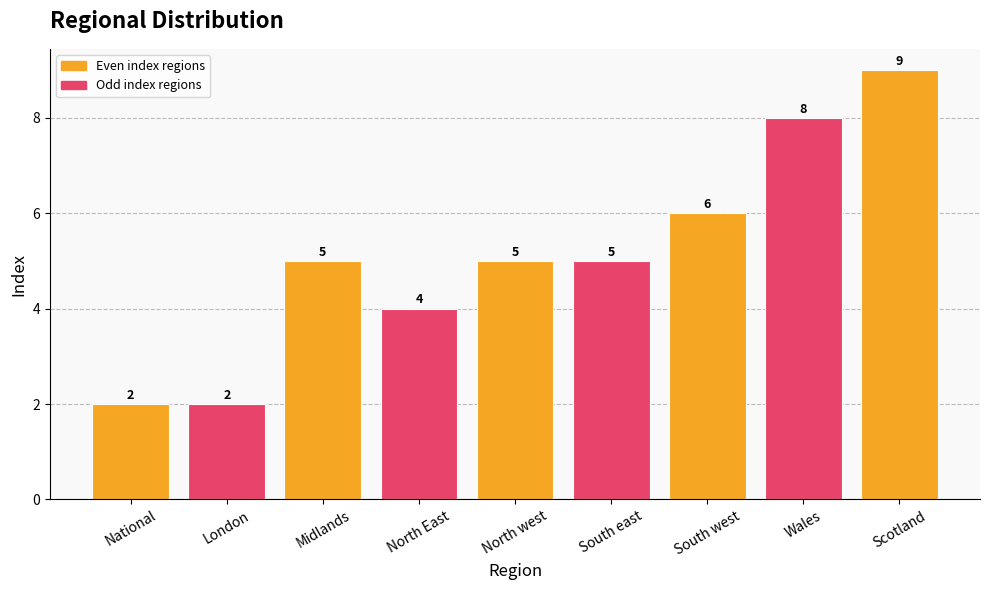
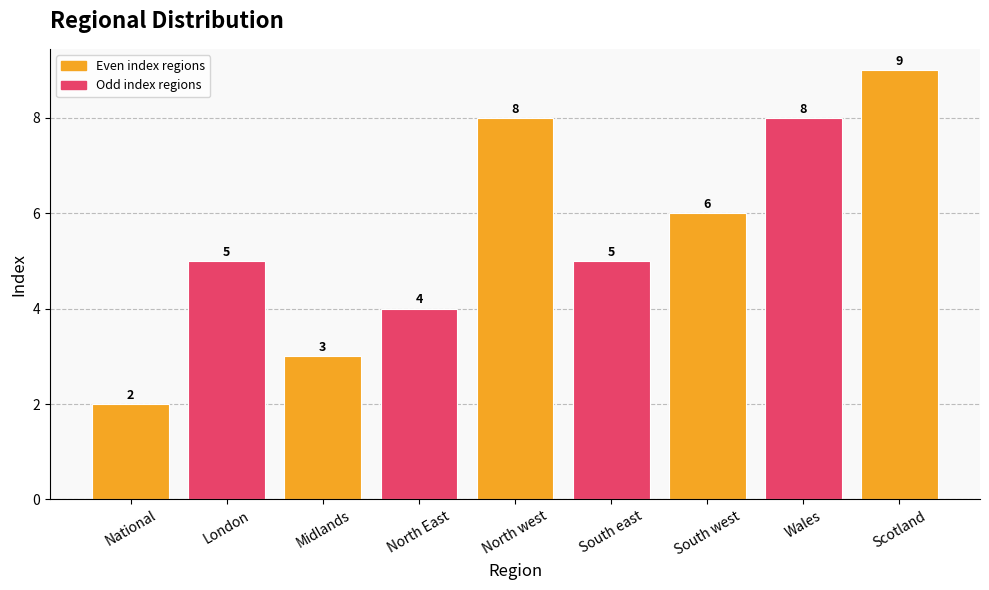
London: 2 -> 5
Midlands: 5 -> 3
North west: 5 -> 8
